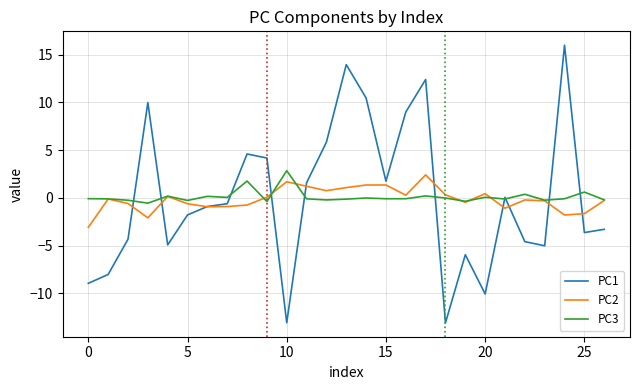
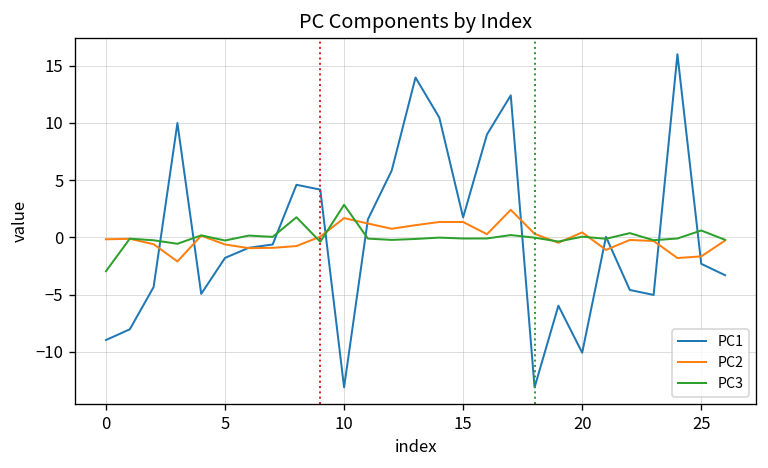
PC2, 0: -3 -> 0
PC3, 0: 0 -> -3
PC1, 25: -4 -> -2
